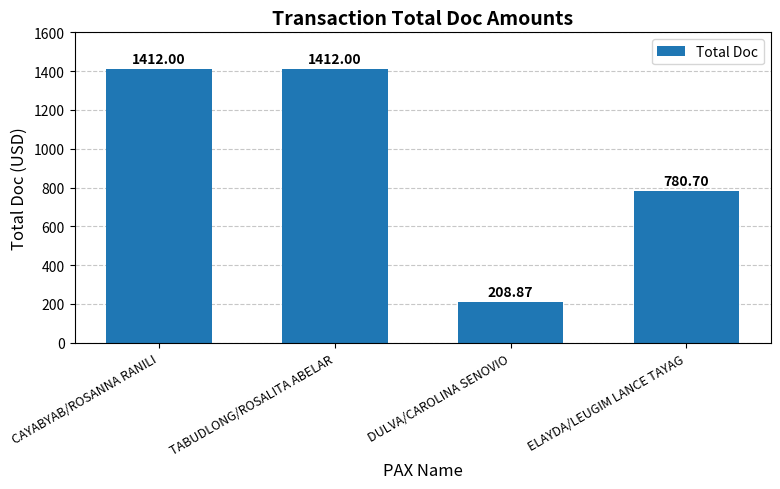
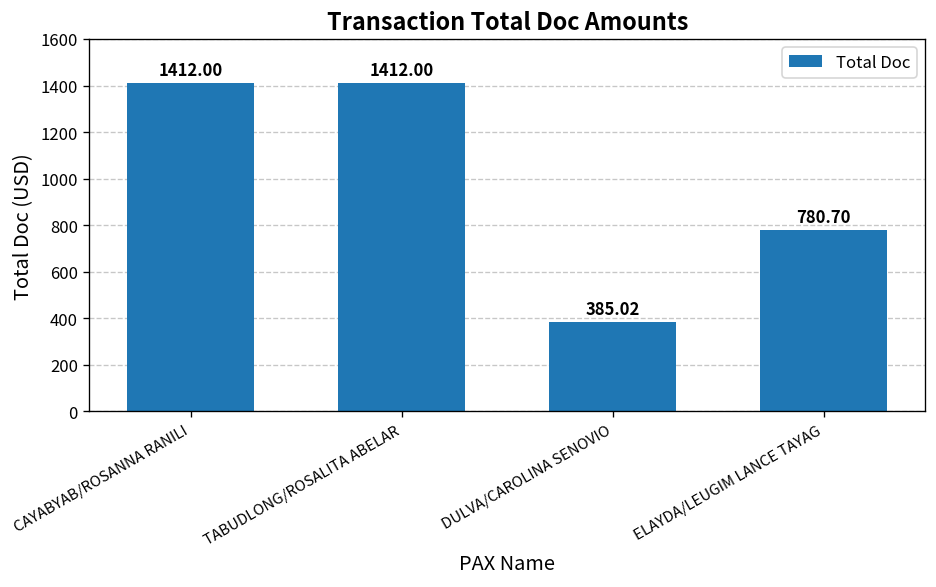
DULVA/CAROLINA SENOVIO: 208.87 -> 385.02
